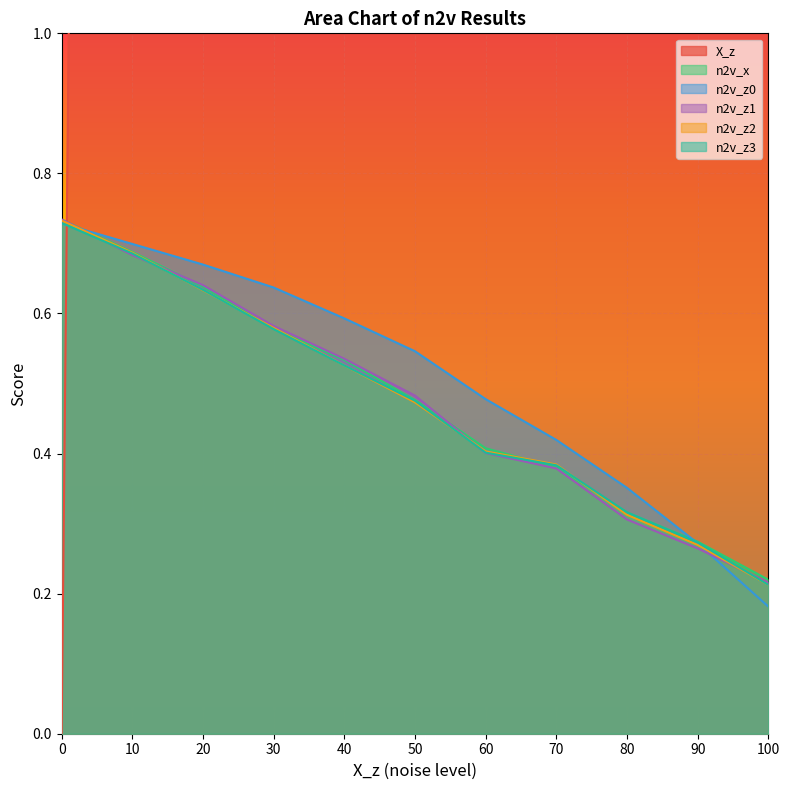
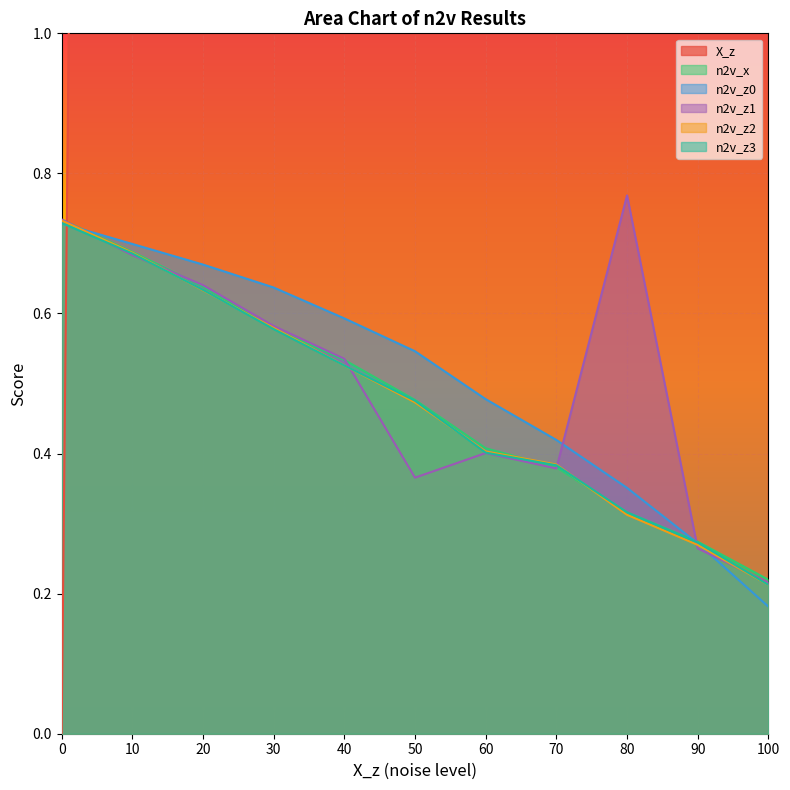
n2v_z1, 50: 0.48 -> 0.37
n2v_z1, 80: 0.31 -> 0.77
